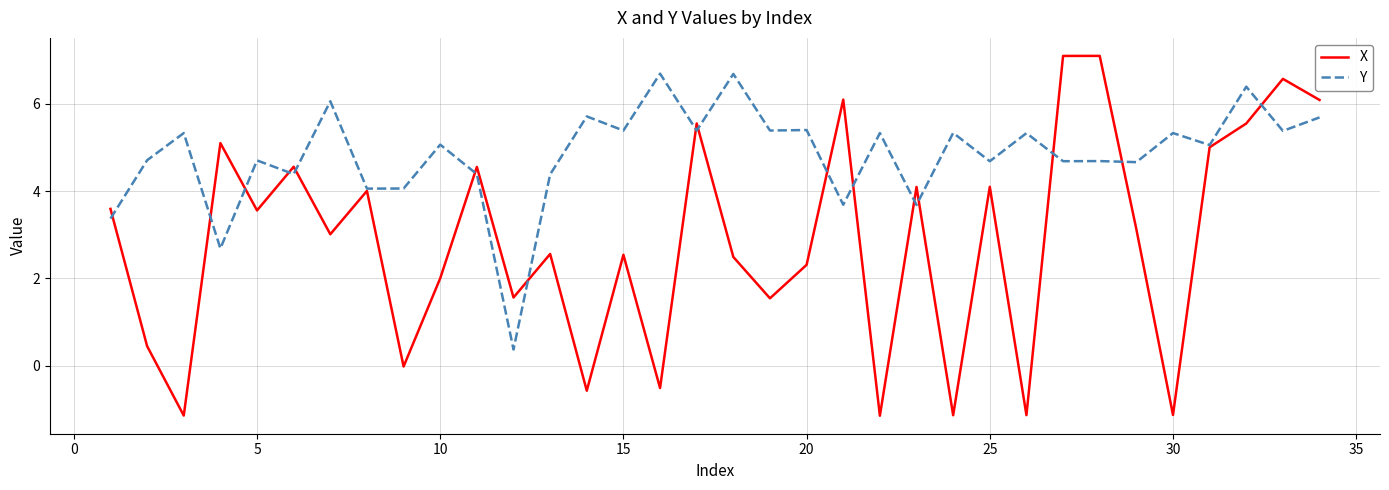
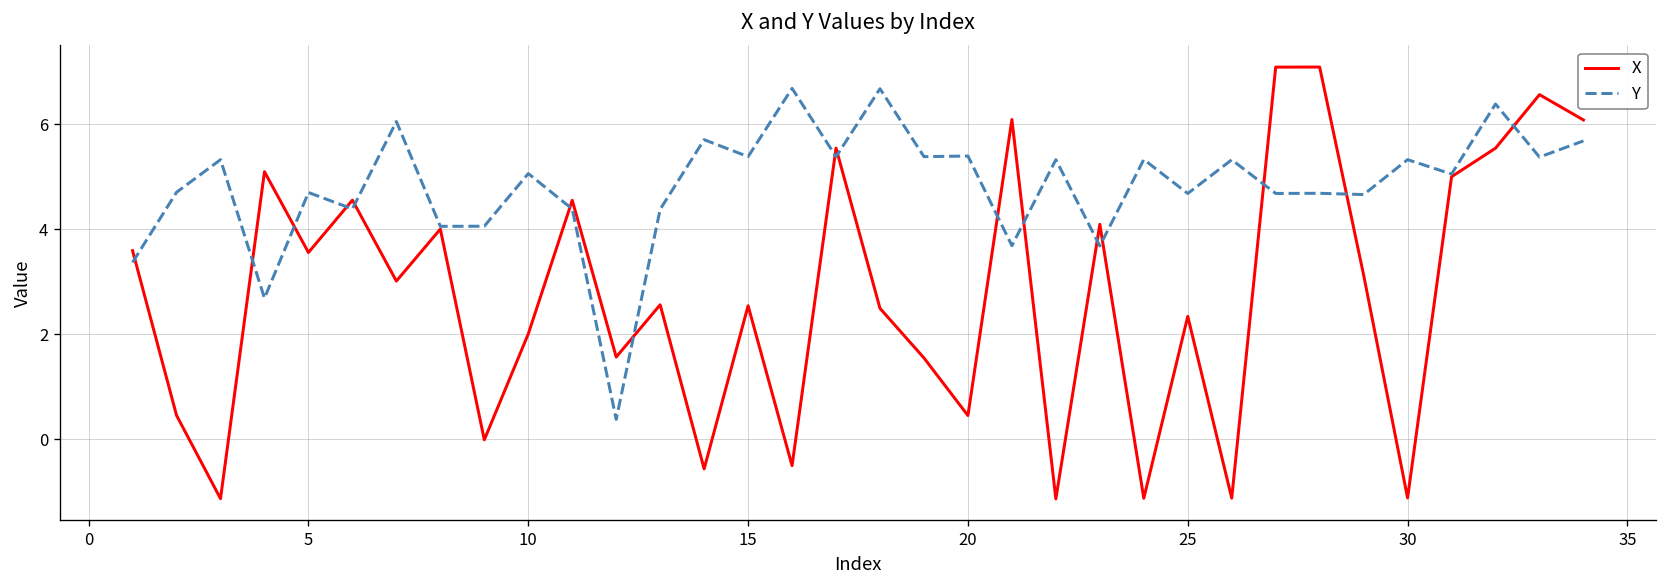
X, 20: 2.3 -> 0.4
X, 25: 4.1 -> 2.3
